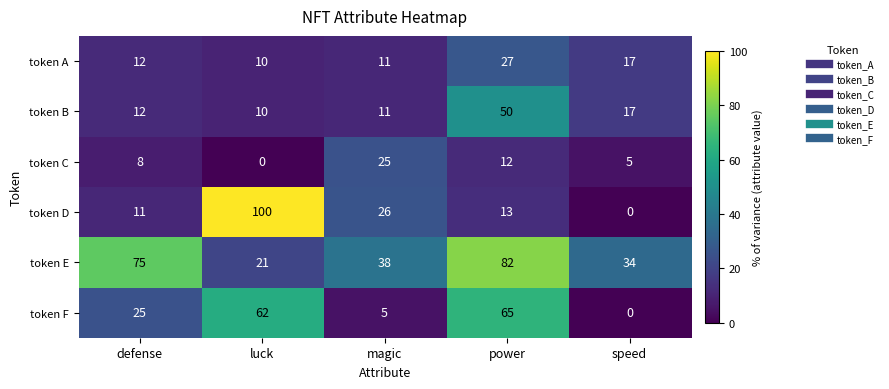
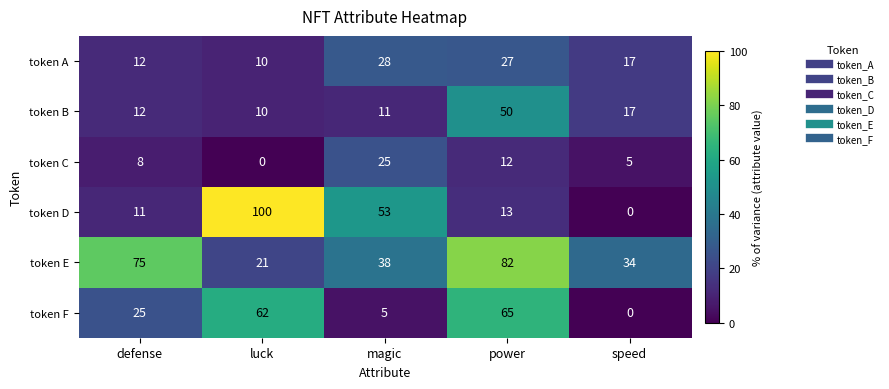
token A, magic: 11 -> 28
token D, magic: 26 -> 53
